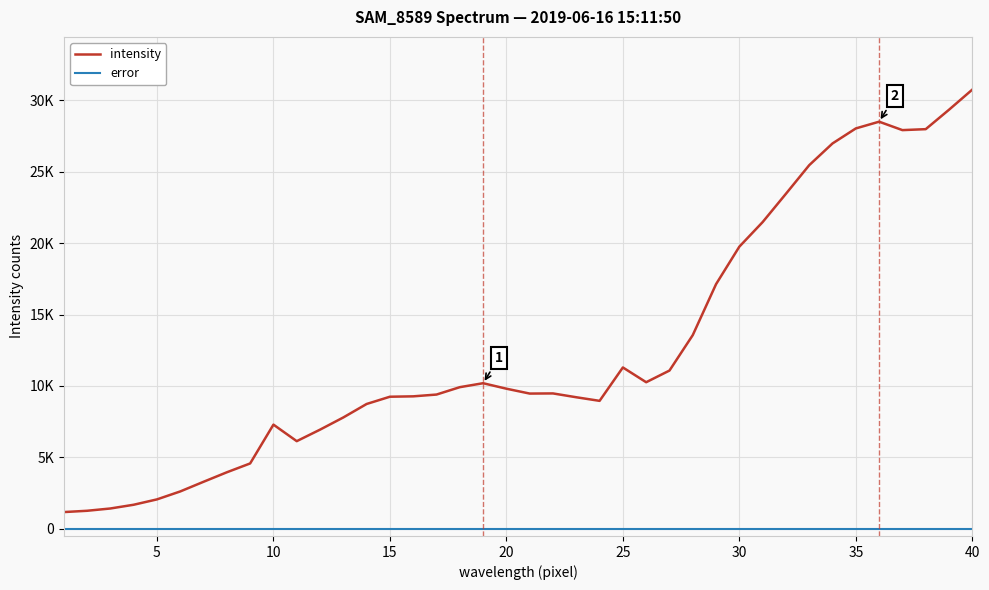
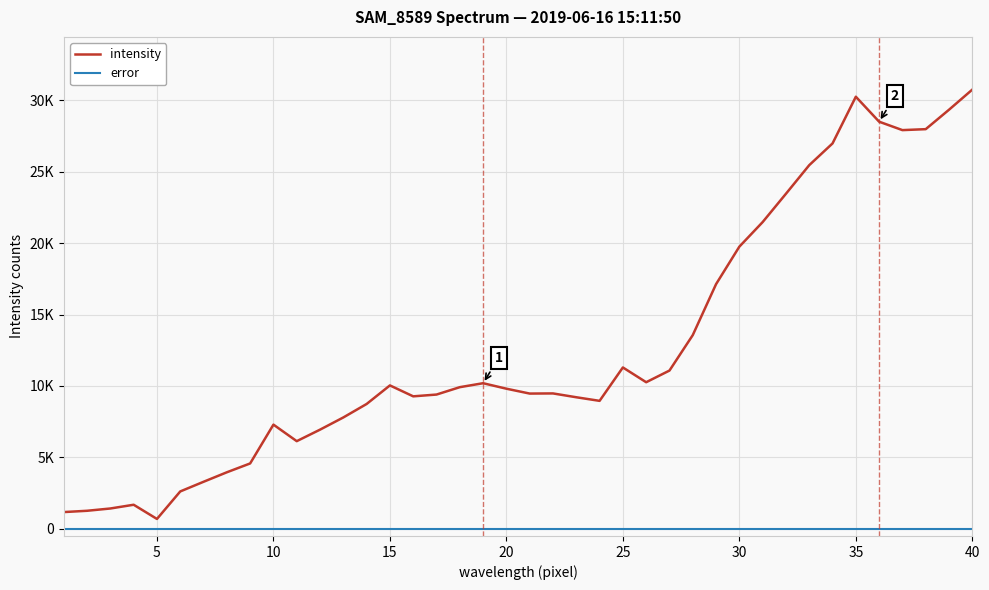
intensity, 5: 2100 -> 700
intensity, 15: 9200 -> 10000
intensity, 35: 28000 -> 30300
